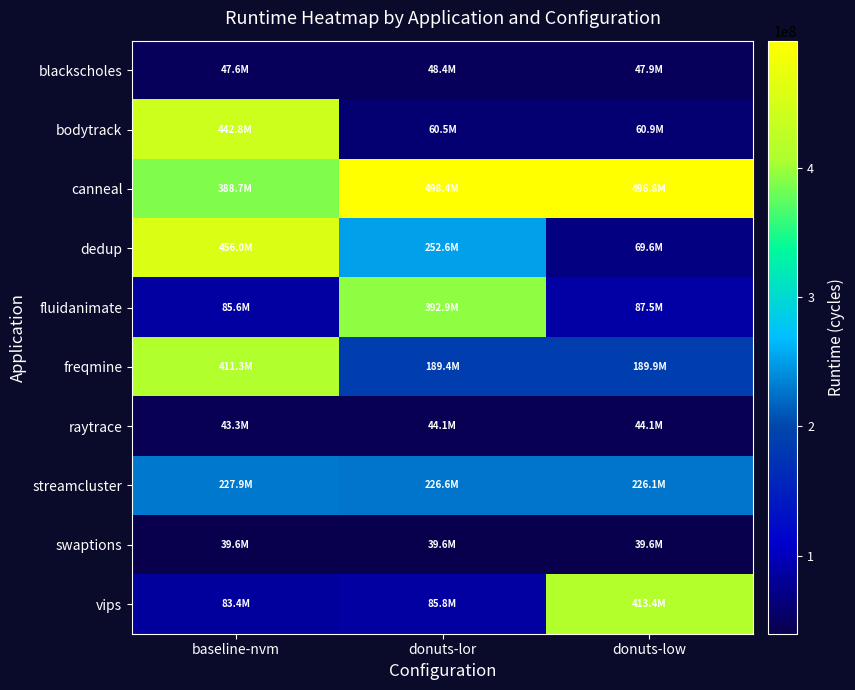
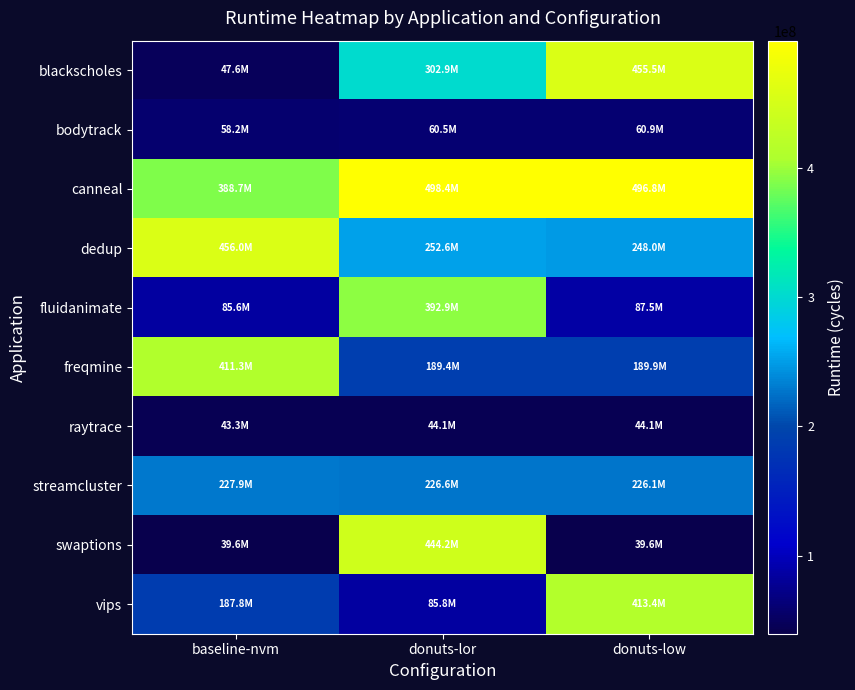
blackscholes, donuts-lor: 48.4M -> 302.9M
blackscholes, donuts-low: 47.9M -> 455.5M
bodytrack, baseline-nvm: 442.8M -> 58.2M
dedup, donuts-low: 69.6M -> 248.0M
swaptions, donuts-lor: 39.6M -> 444.2M
vips, baseline-nvm: 83.4M -> 187.8M
